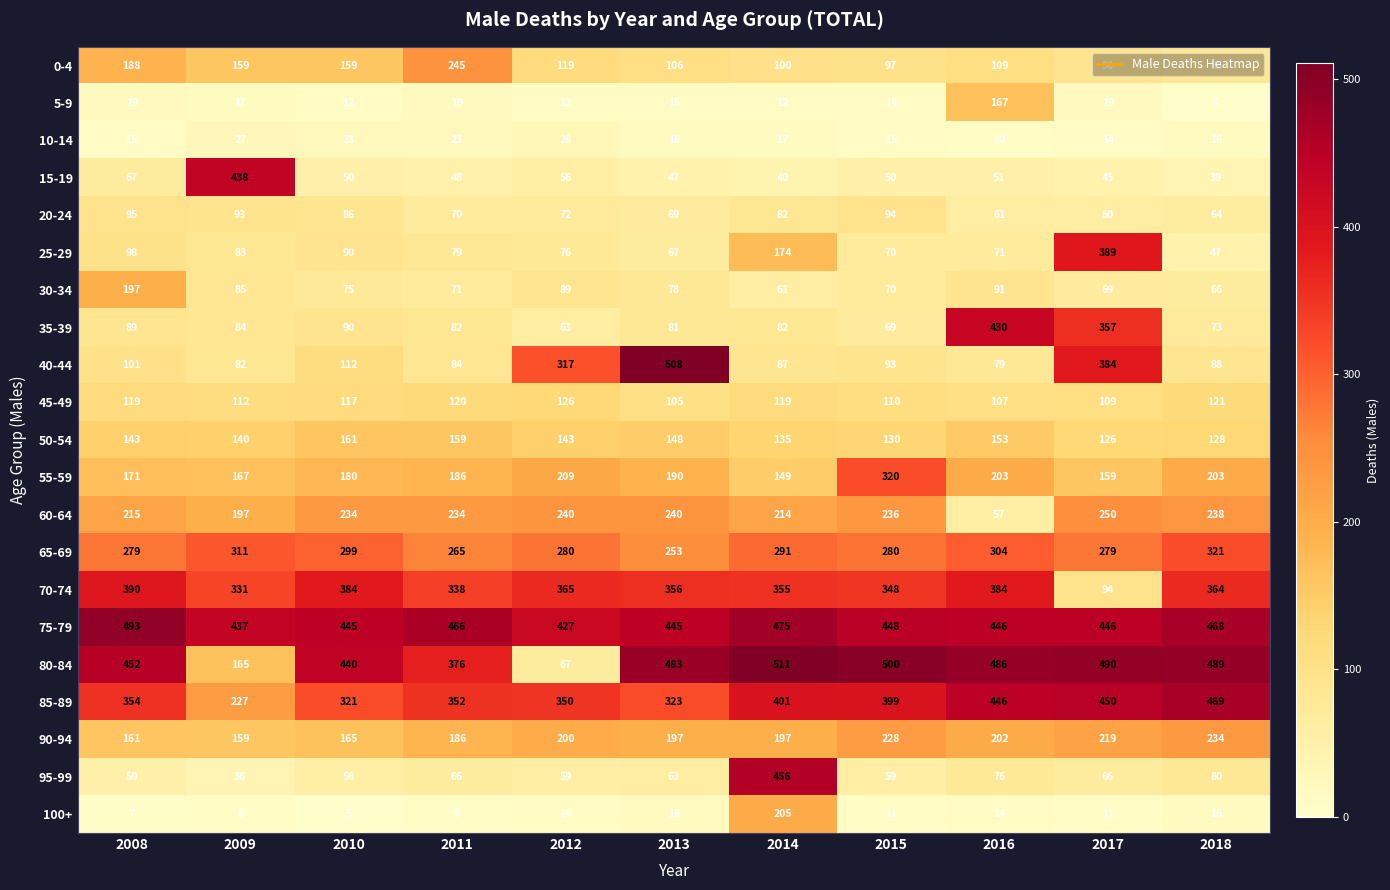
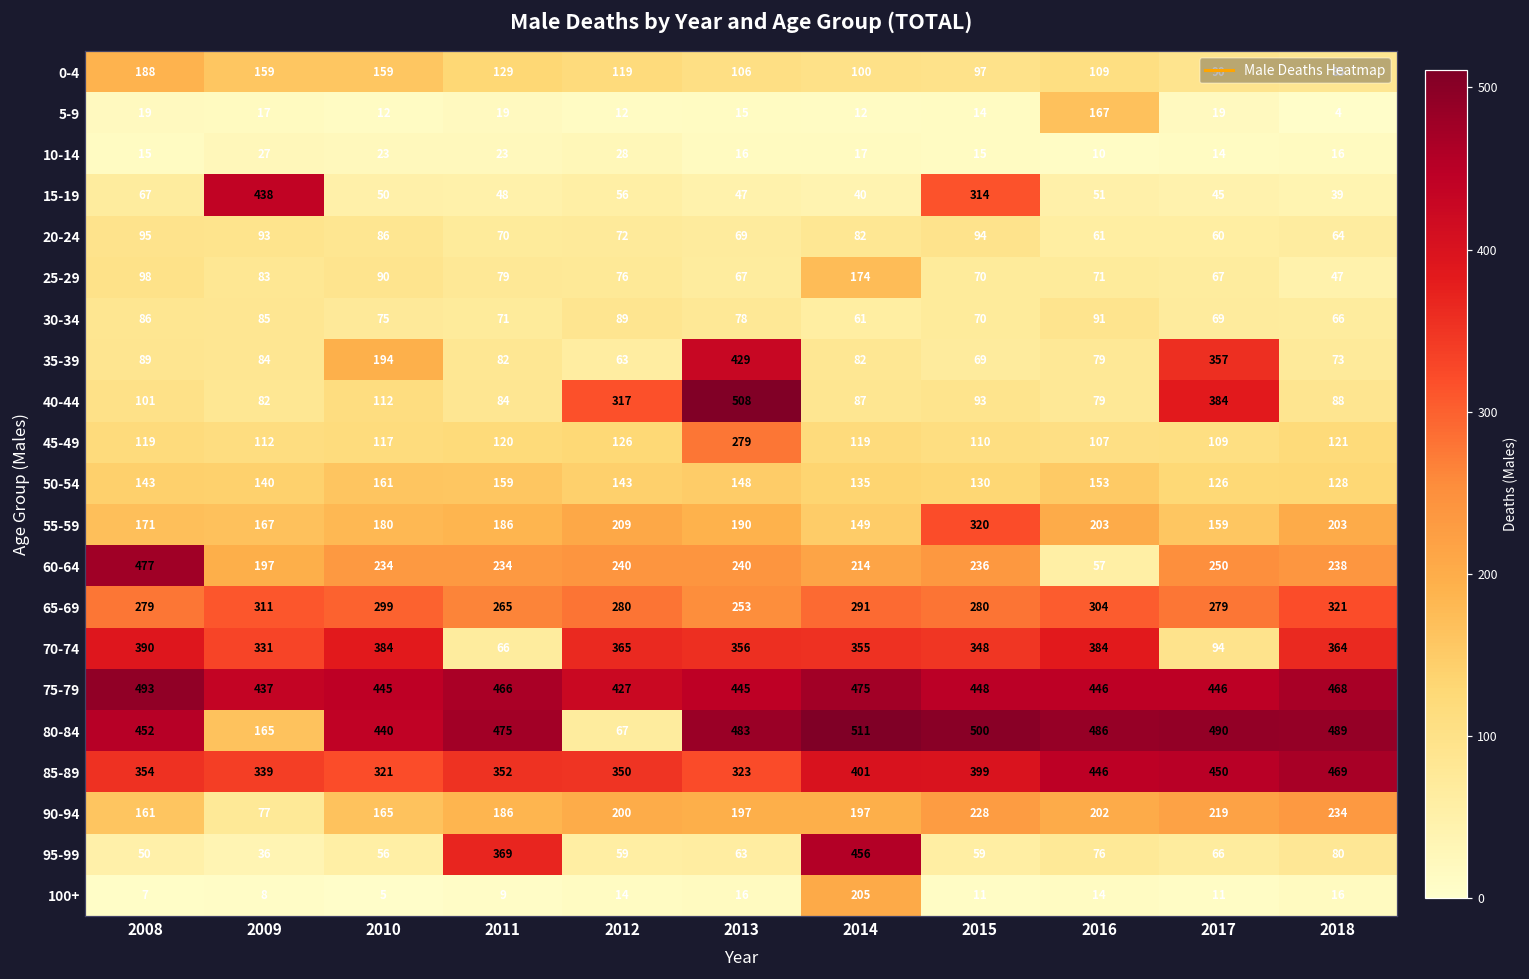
0-4, 2011: 245 -> 129
15-19, 2015: 50 -> 314
25-29, 2017: 389 -> 67
30-34, 2008: 197 -> 86
35-39, 2010: 90 -> 194
35-39, 2013: 81 -> 429
35-39, 2016: 430 -> 79
45-49, 2013: 105 -> 279
60-64, 2008: 215 -> 477
70-74, 2011: 338 -> 66
80-84, 2011: 376 -> 475
85-89, 2009: 227 -> 339
90-94, 2009: 159 -> 77
95-99, 2011: 66 -> 369
